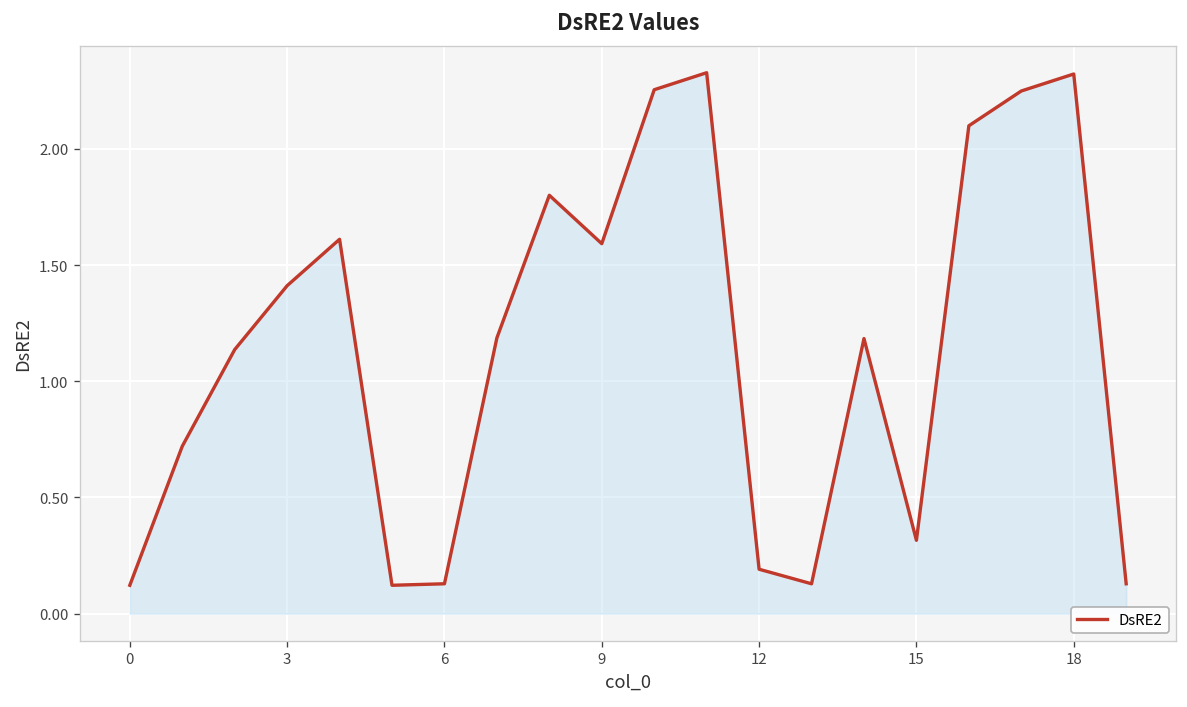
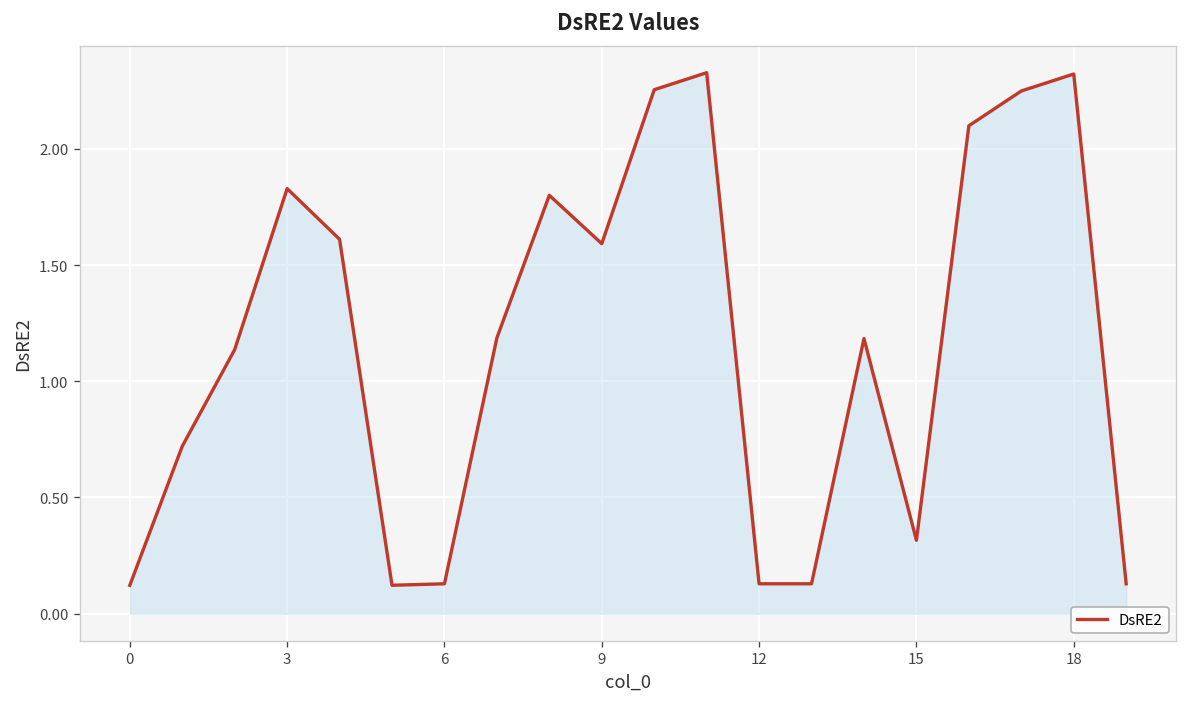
3: 1.41 -> 1.83
12: 0.19 -> 0.13
